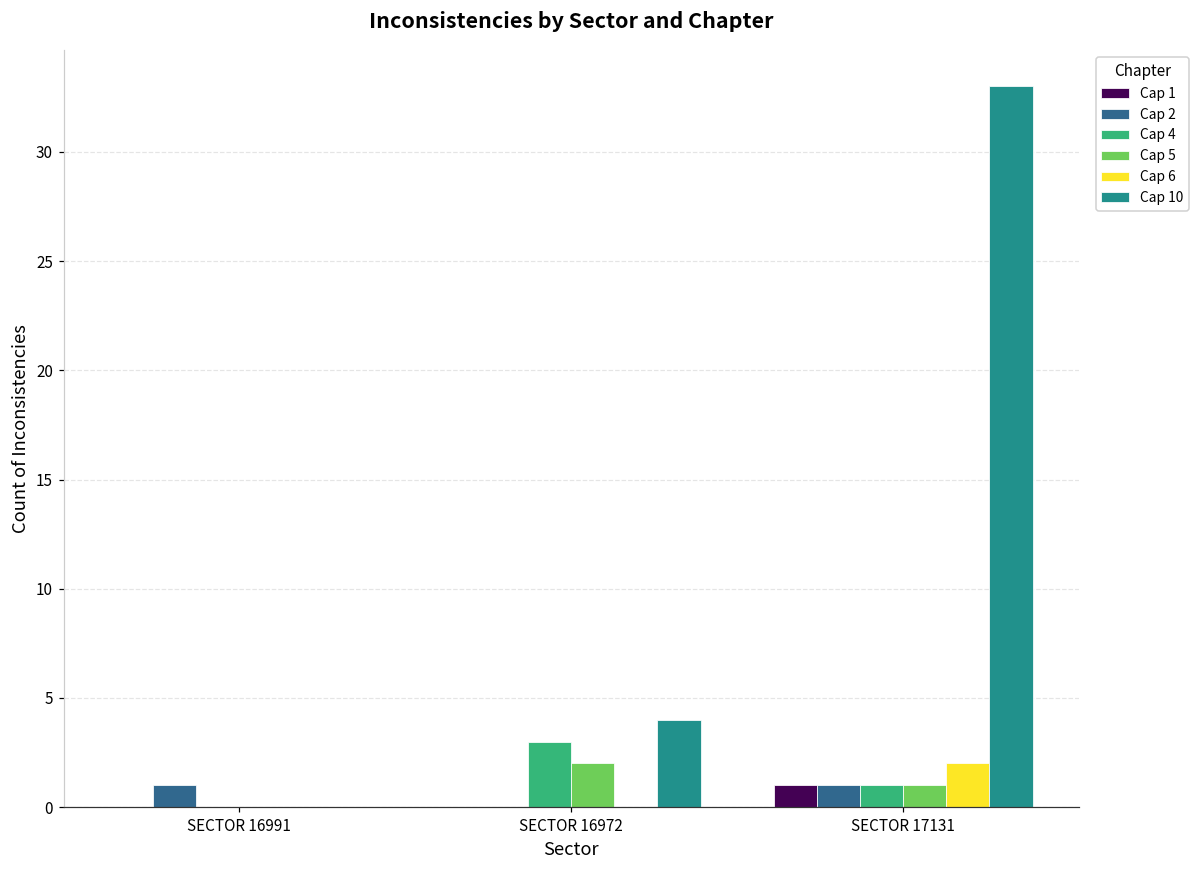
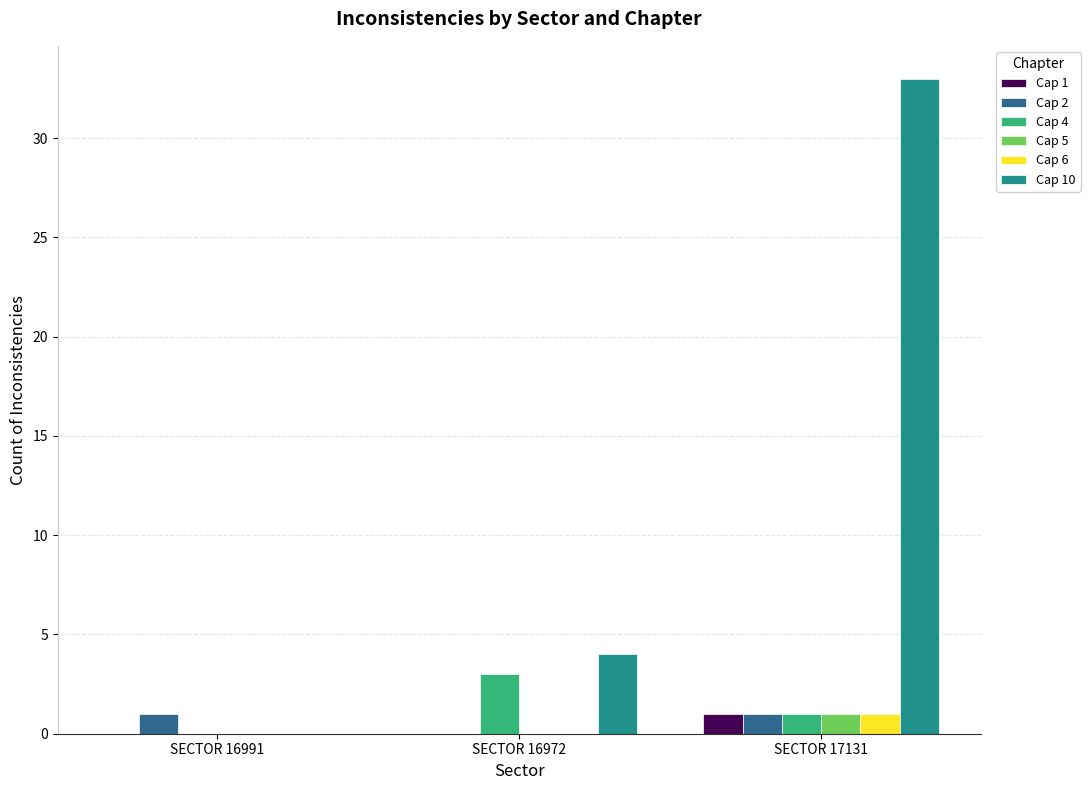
Cap 5, SECTOR 16972: 2 -> 0
Cap 6, SECTOR 17131: 2 -> 1
